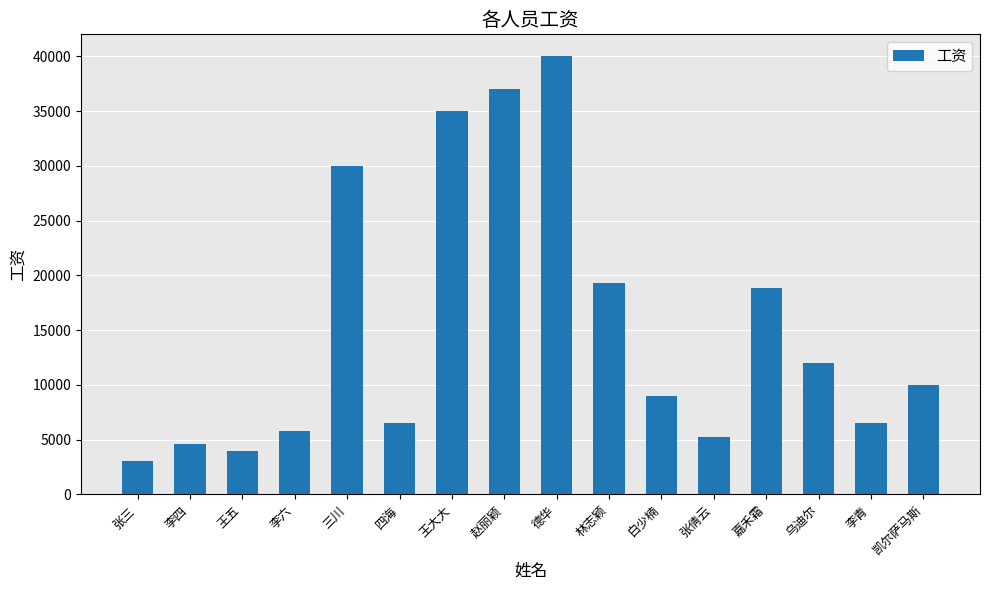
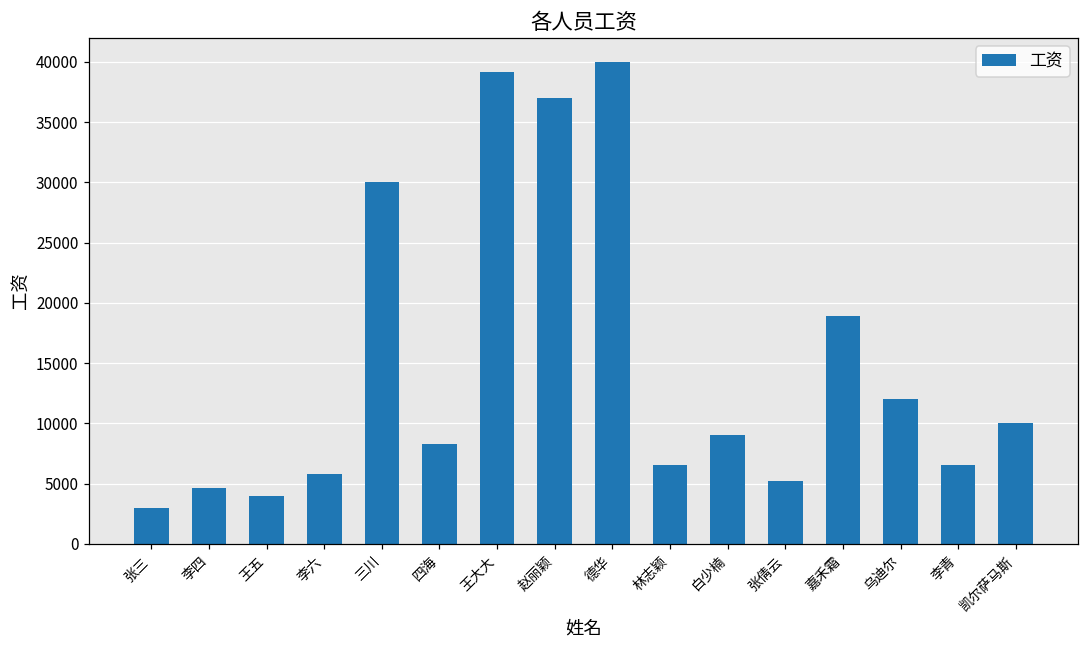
四海: 6500 -> 8300
王大大: 35000 -> 39200
林志颖: 19300 -> 6500
